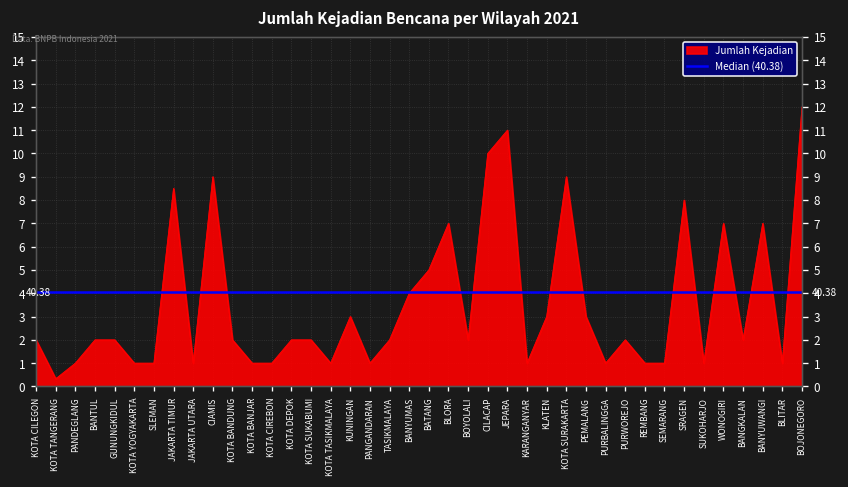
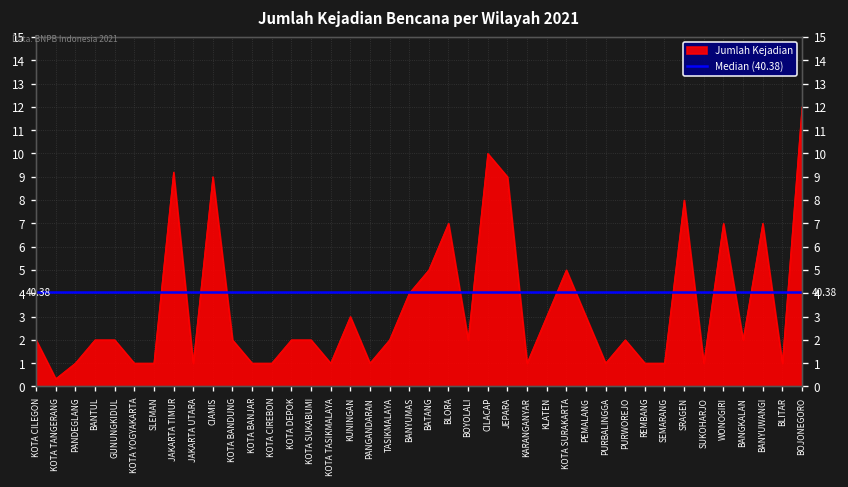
Jumlah Kejadian, JAKARTA TIMUR: 8.5 -> 9.2
Jumlah Kejadian, JEPARA: 11 -> 9
Jumlah Kejadian, KOTA SURAKARTA: 9 -> 5
